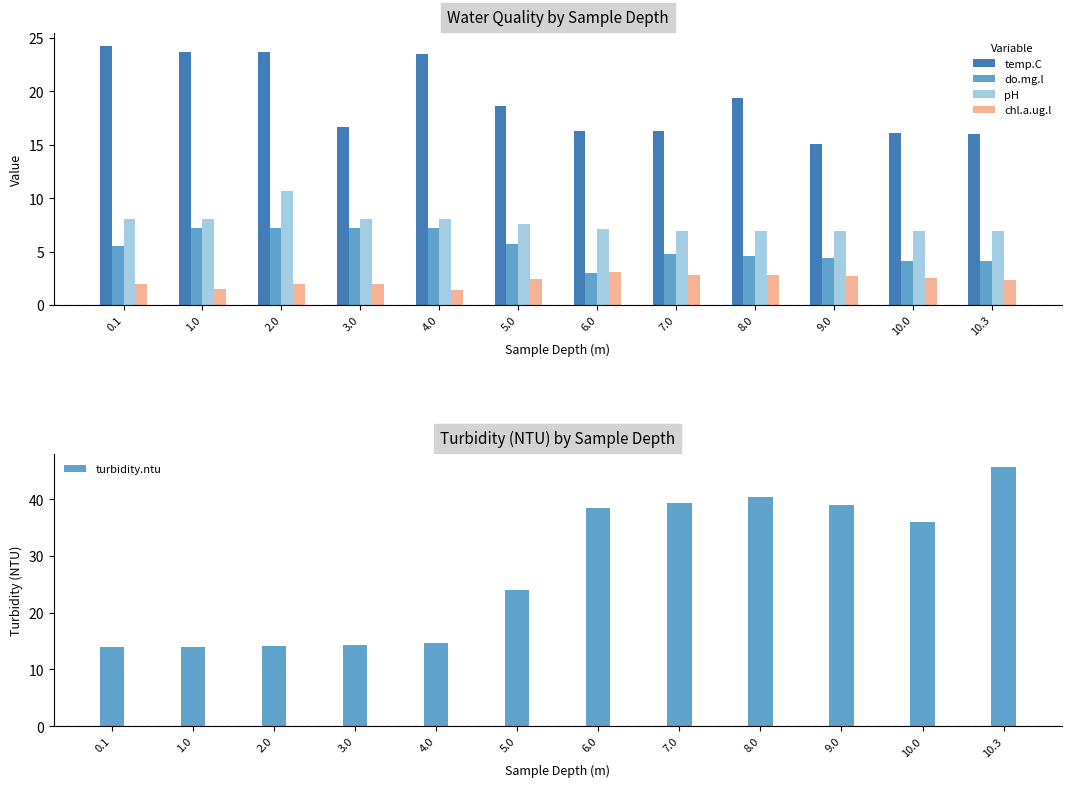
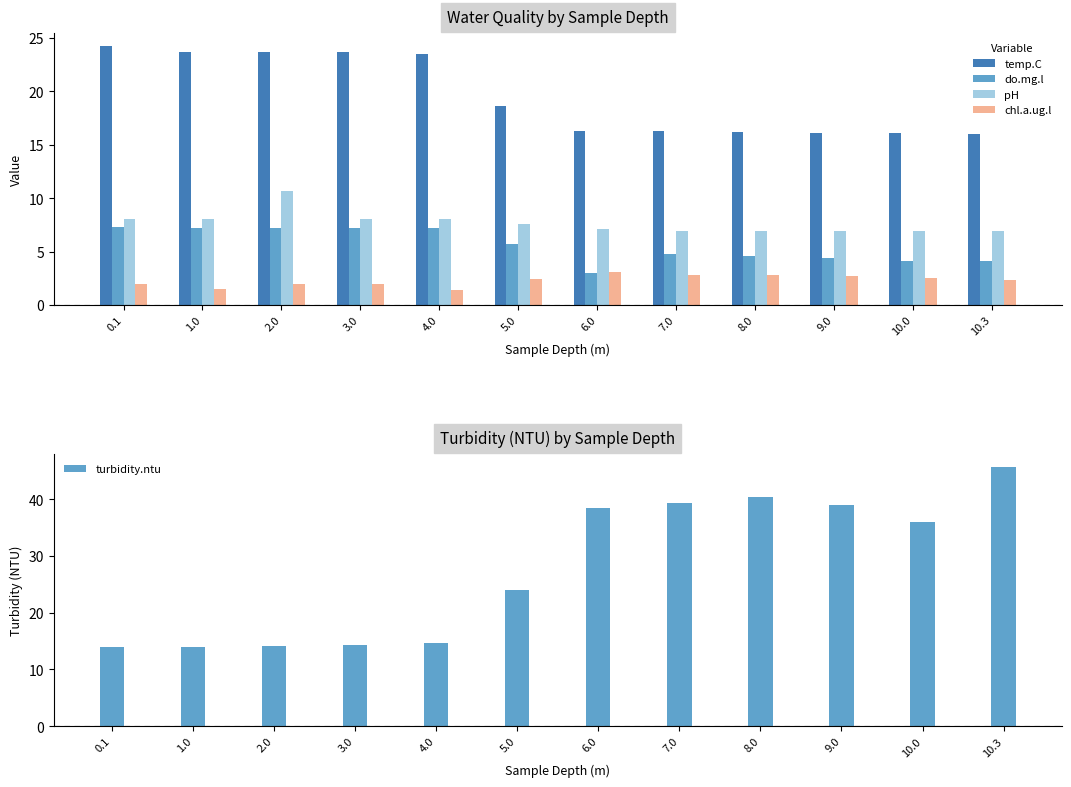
Water Quality by Sample Depth, do.mg.l, 0.1: 5.5 -> 7.3
Water Quality by Sample Depth, temp.C, 3.0: 16.6 -> 23.7
Water Quality by Sample Depth, temp.C, 8.0: 19.4 -> 16.2
Water Quality by Sample Depth, temp.C, 9.0: 15.1 -> 16.1
